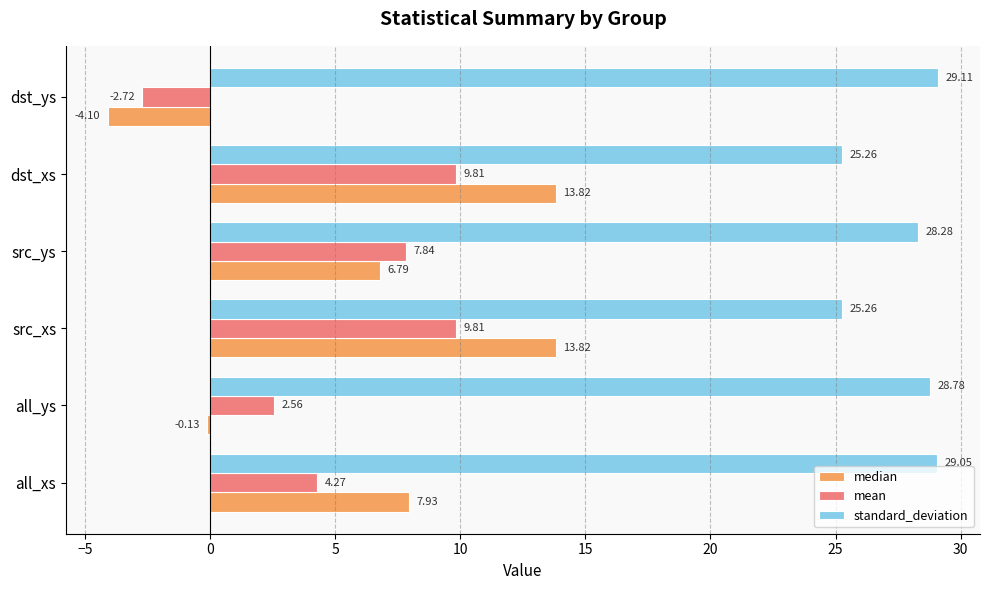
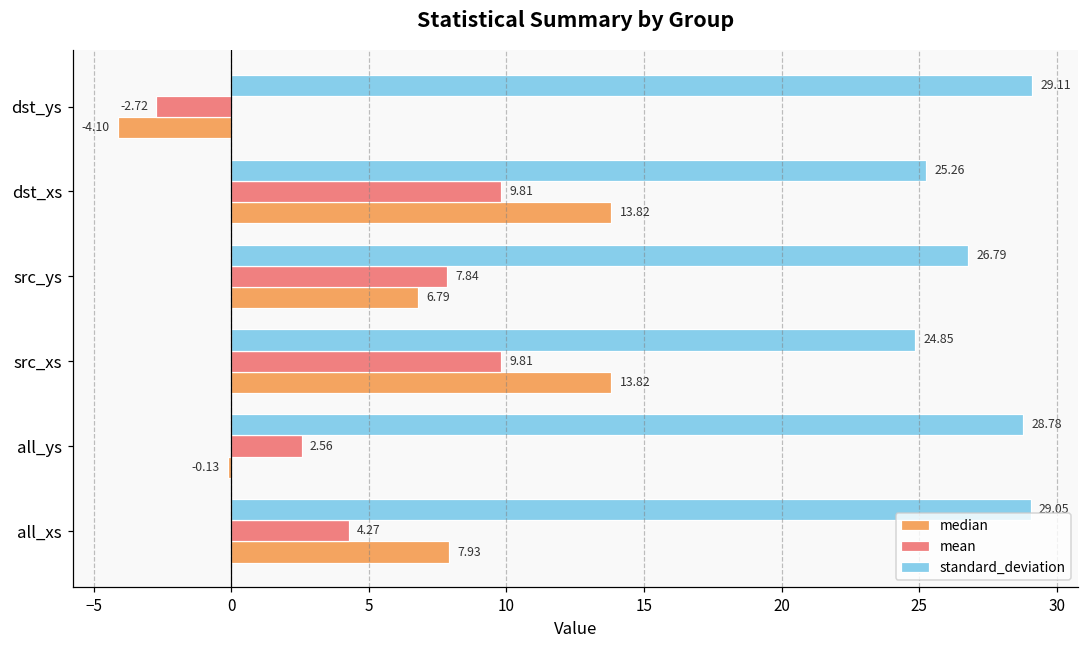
standard_deviation, src_ys: 28.28 -> 26.79
standard_deviation, src_xs: 25.26 -> 24.85
